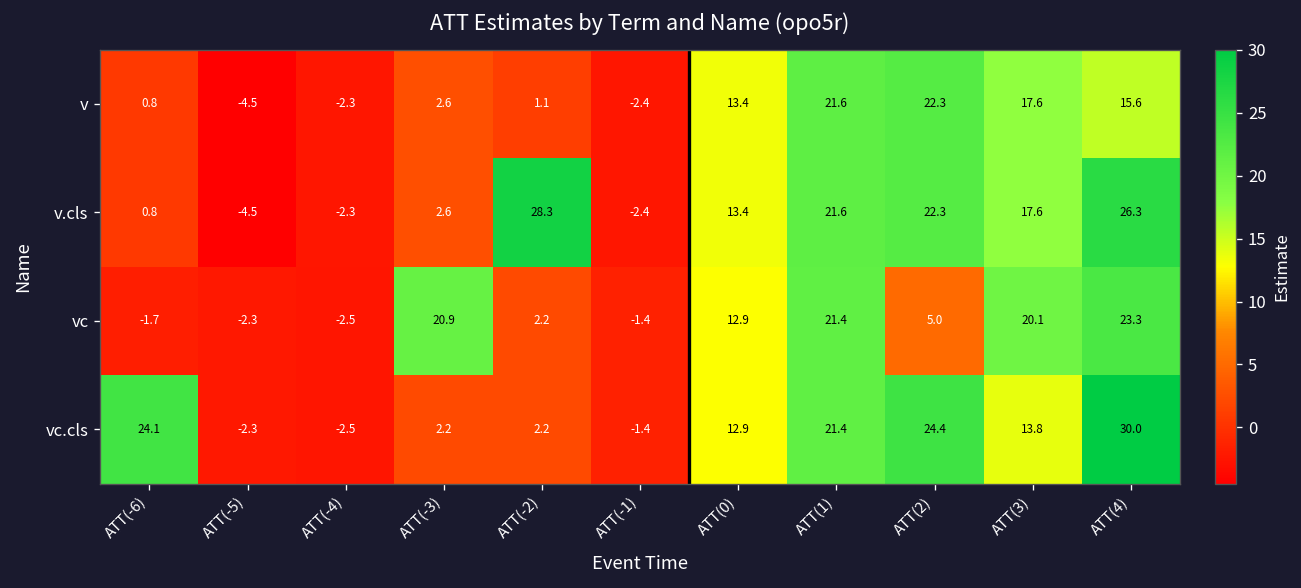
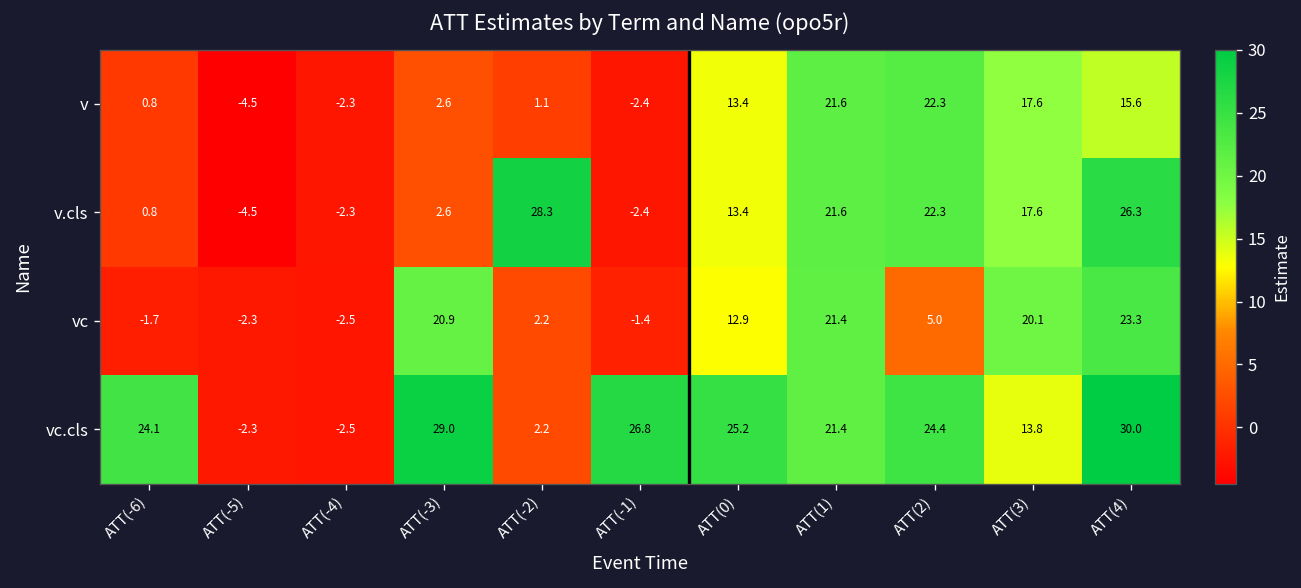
vc.cls, ATT(-3): 2.2 -> 29.0
vc.cls, ATT(-1): -1.4 -> 26.8
vc.cls, ATT(0): 12.9 -> 25.2
